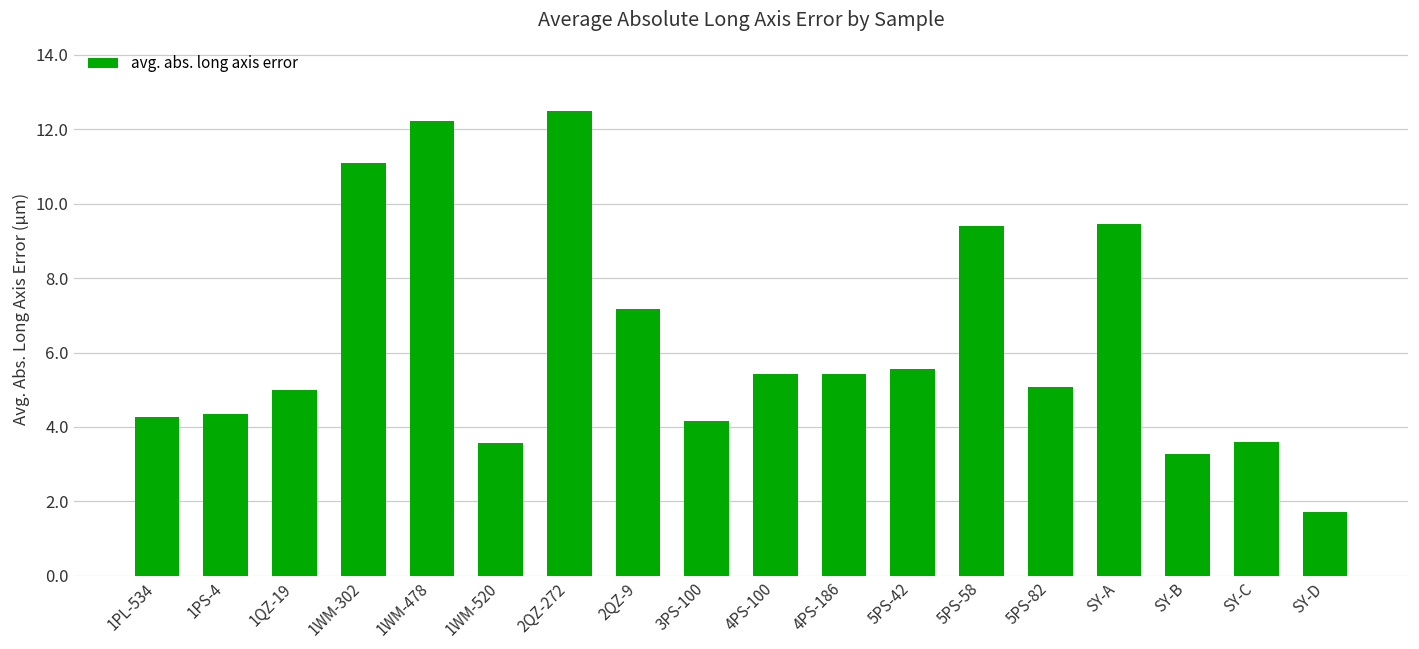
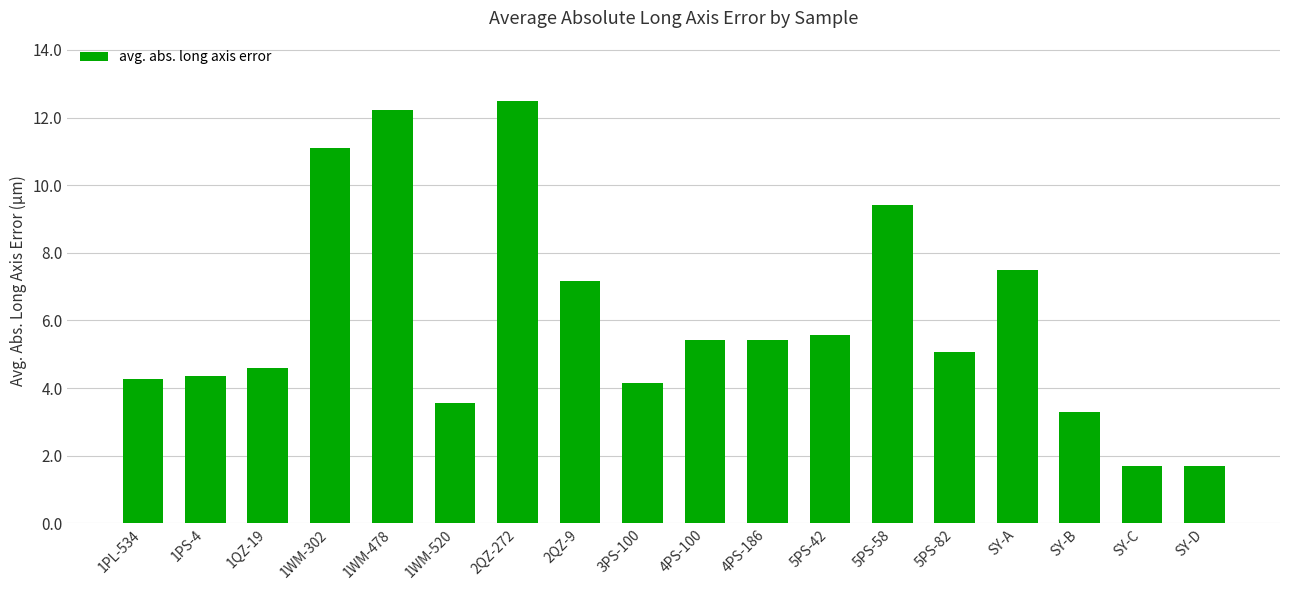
1QZ-19: 5.0 -> 4.6
SY-A: 9.5 -> 7.5
SY-C: 3.6 -> 1.7
